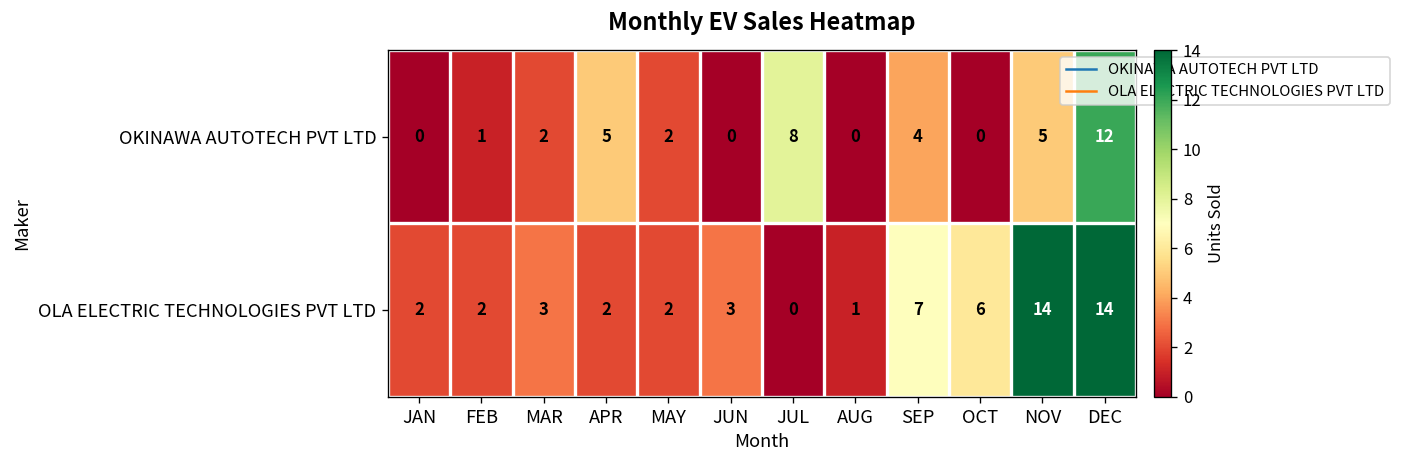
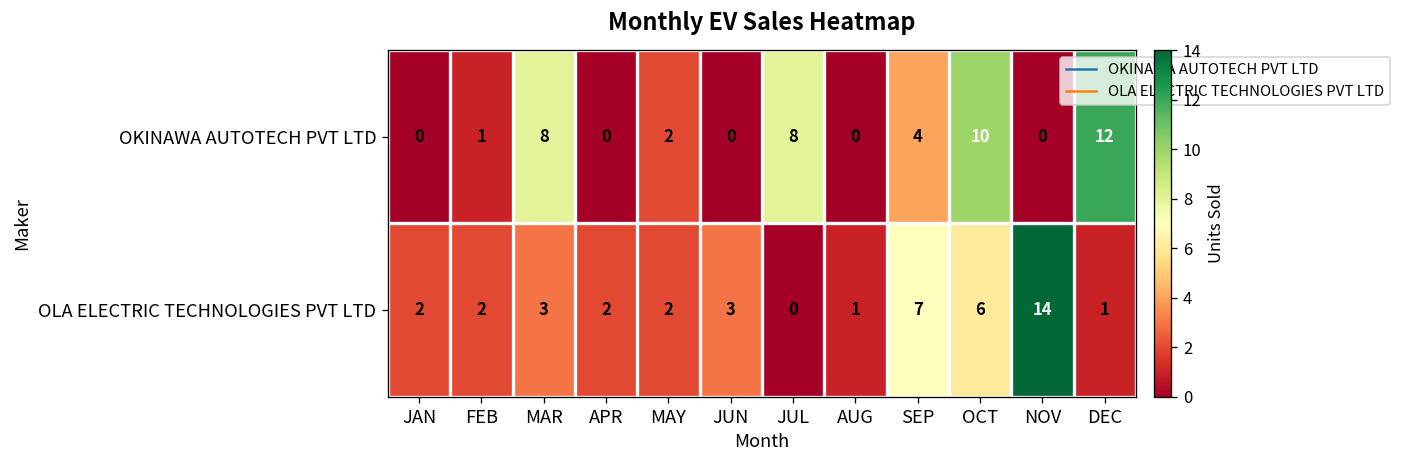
OKINAWA AUTOTECH PVT LTD, MAR: 2 -> 8
OKINAWA AUTOTECH PVT LTD, APR: 5 -> 0
OKINAWA AUTOTECH PVT LTD, OCT: 0 -> 10
OKINAWA AUTOTECH PVT LTD, NOV: 5 -> 0
OLA ELECTRIC TECHNOLOGIES PVT LTD, DEC: 14 -> 1
